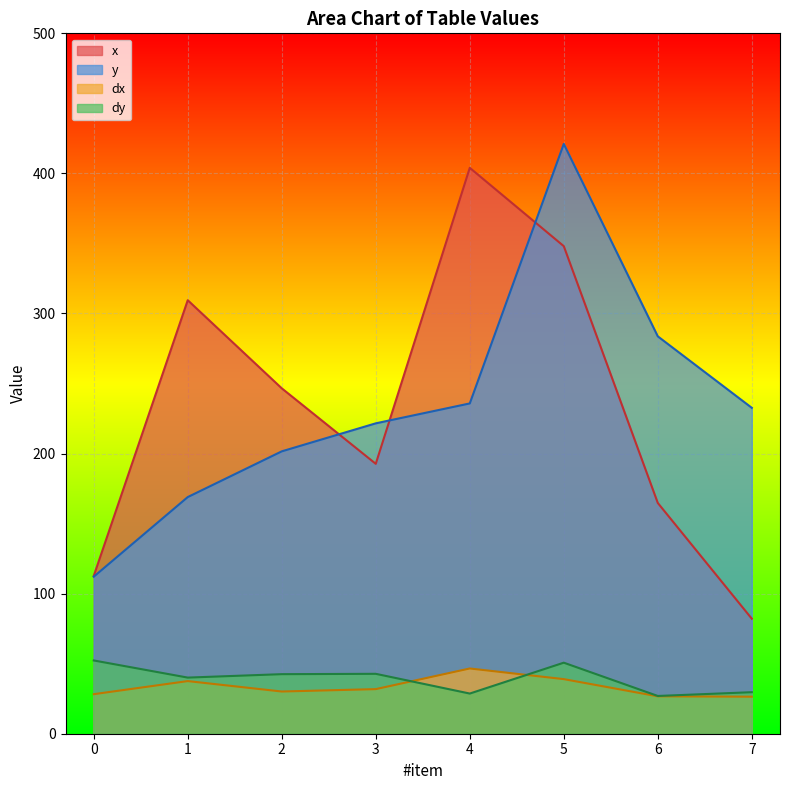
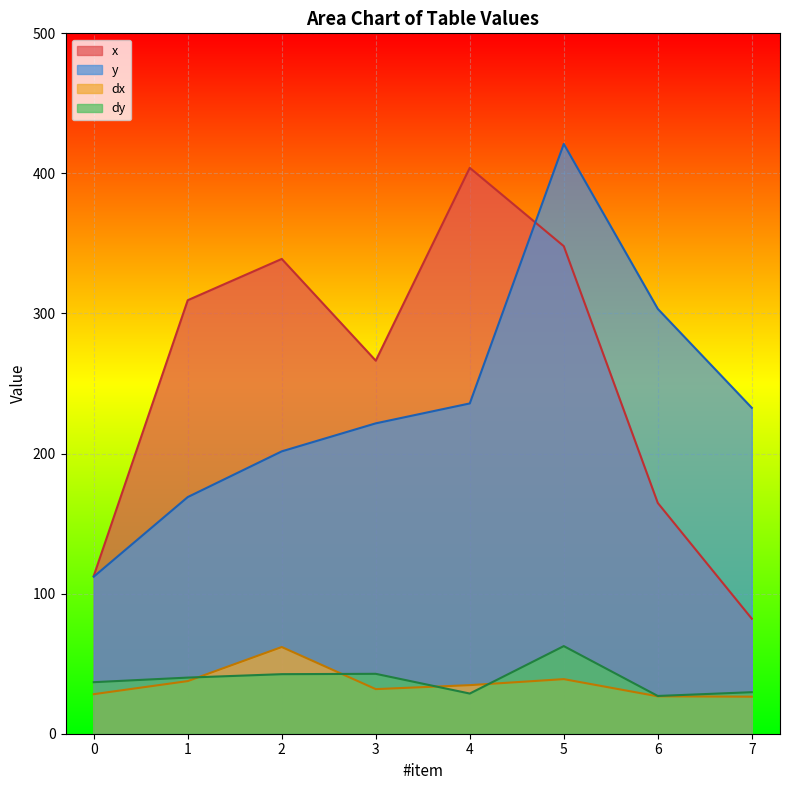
dy, 0: 52 -> 37
x, 2: 247 -> 339
dx, 2: 30 -> 62
x, 3: 193 -> 266
dx, 4: 47 -> 35
dy, 5: 51 -> 63
y, 6: 284 -> 303
